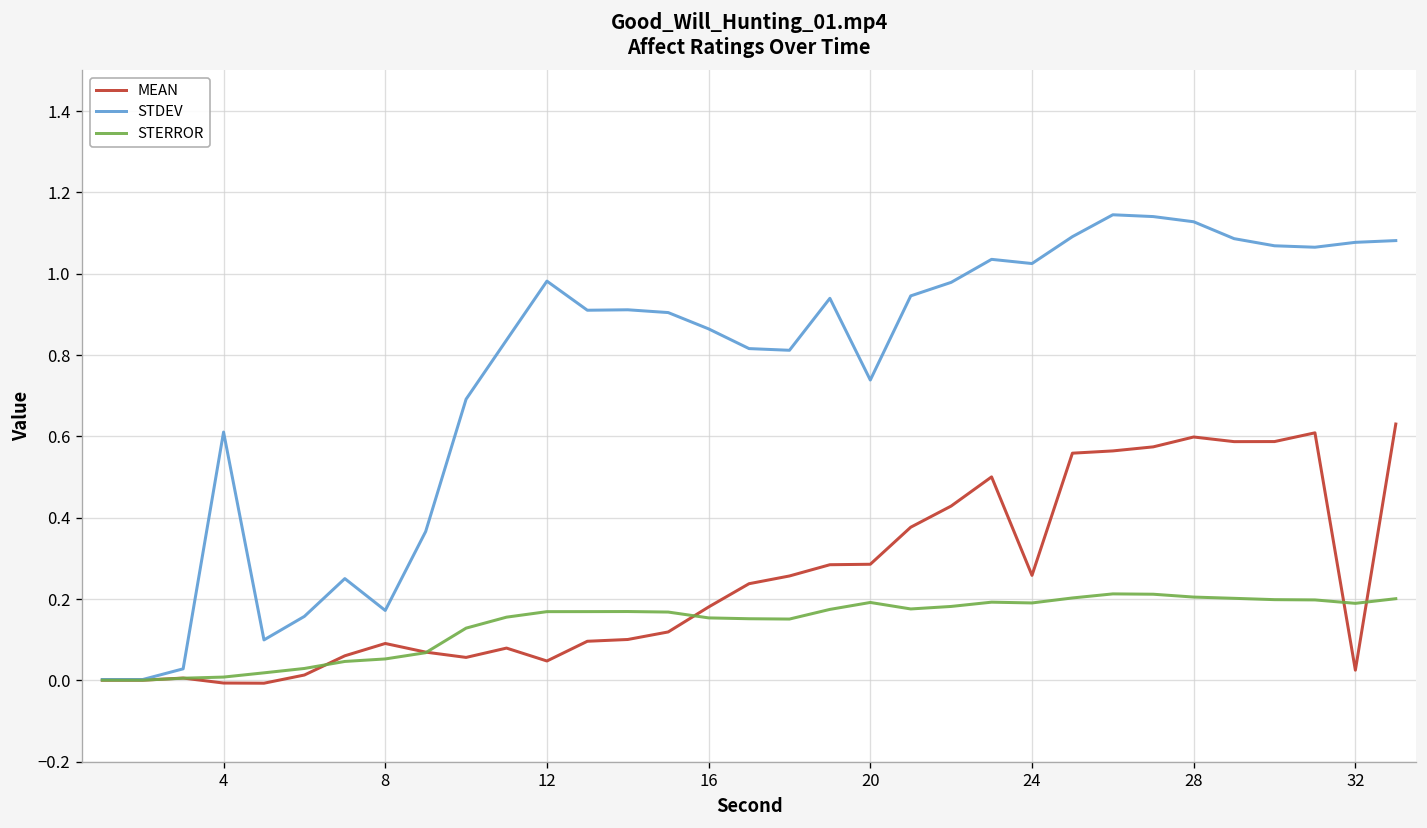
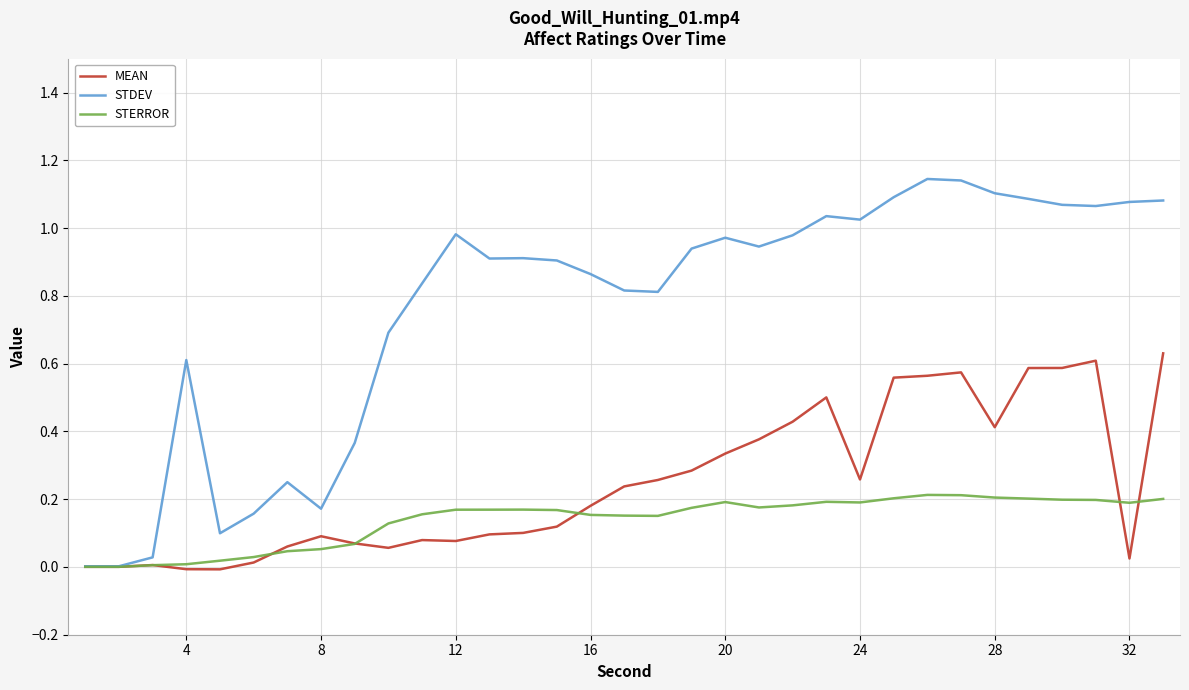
MEAN, 12: 0.05 -> 0.08
MEAN, 20: 0.29 -> 0.33
STDEV, 20: 0.74 -> 0.97
MEAN, 28: 0.60 -> 0.41
STDEV, 28: 1.13 -> 1.10
